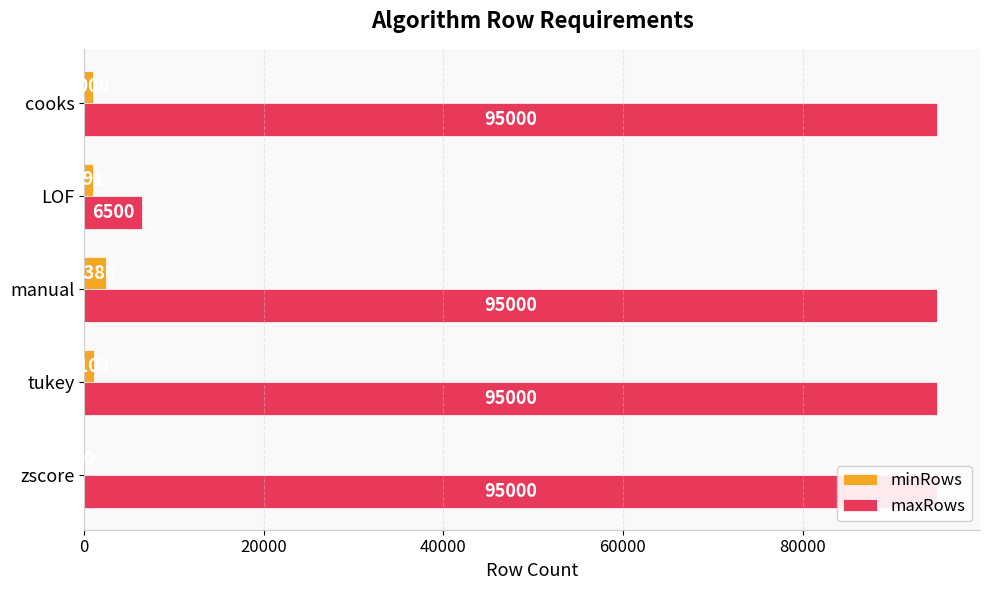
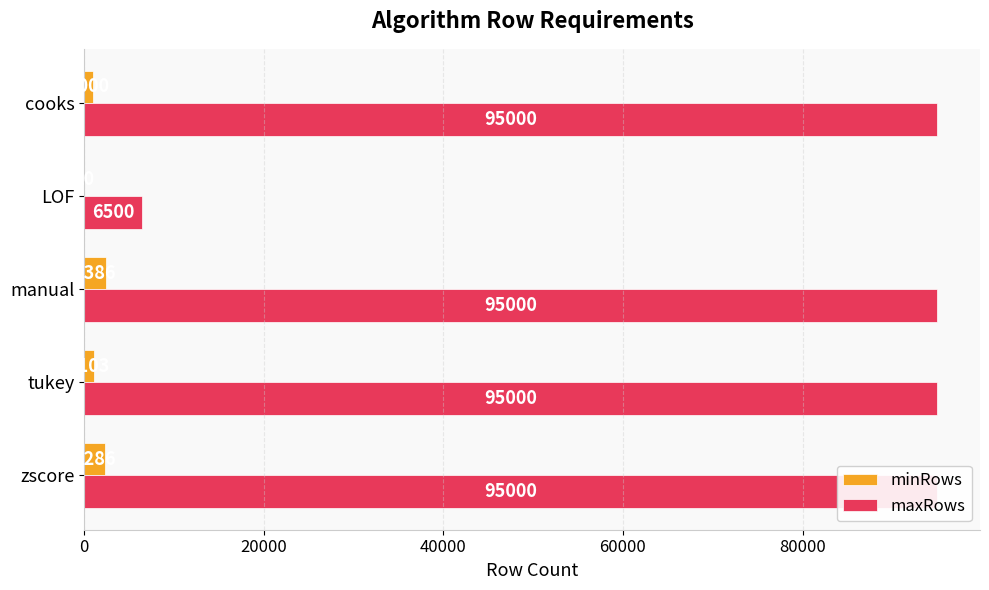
minRows, LOF: 1000 -> 0
minRows, zscore: 0 -> 2000
